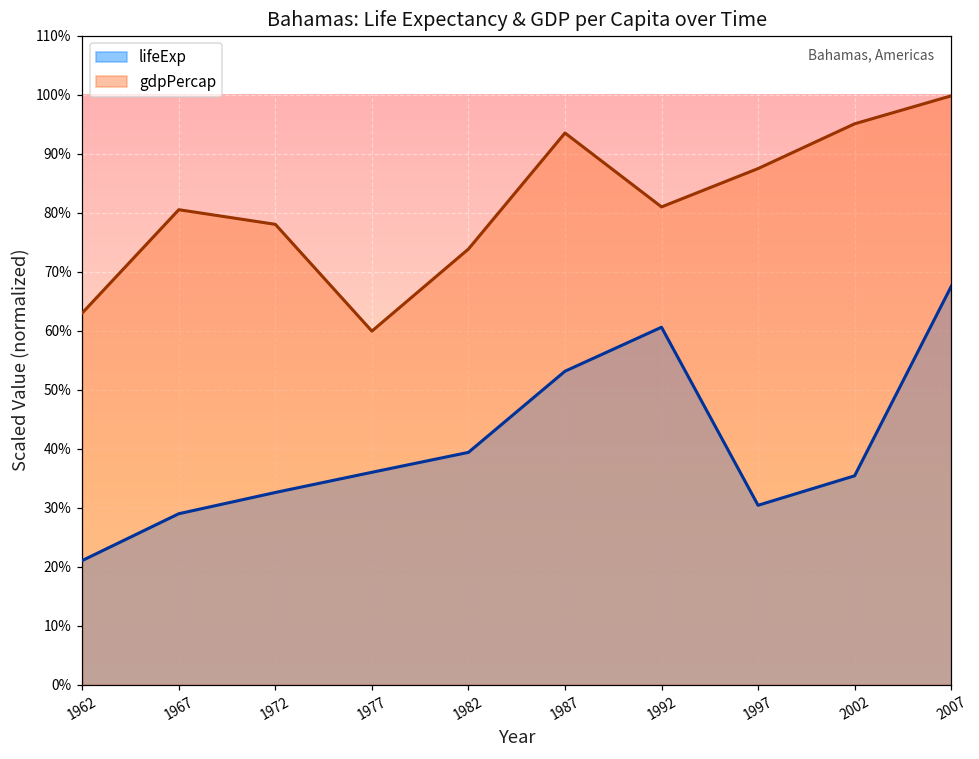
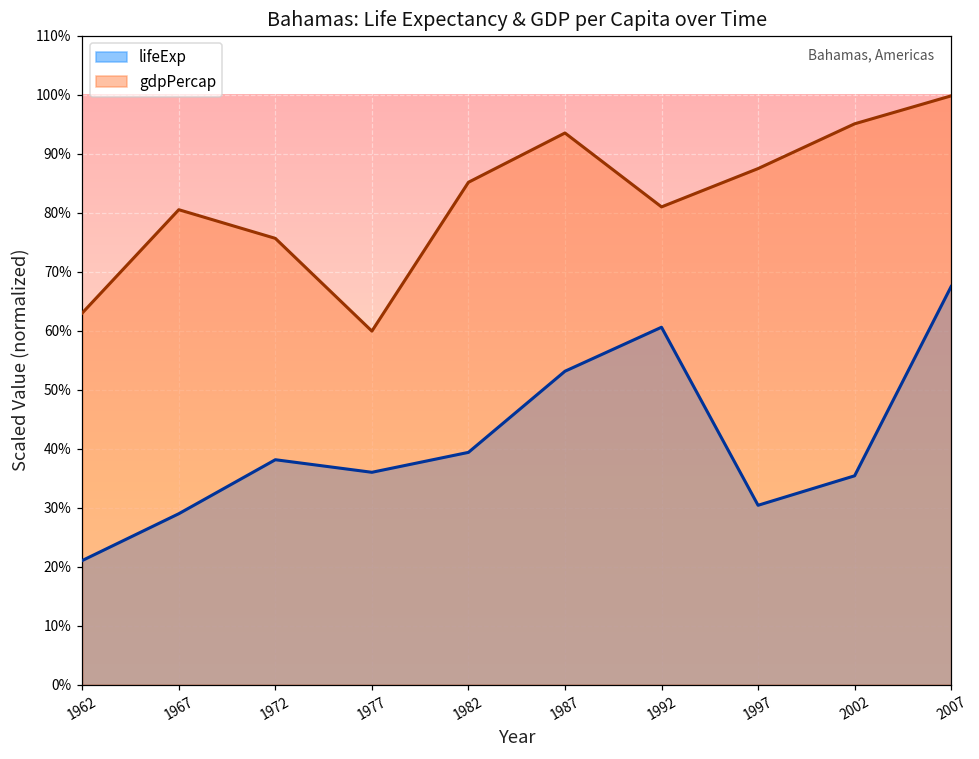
lifeExp, 1972: 33% -> 38%
gdpPercap, 1972: 78% -> 76%
gdpPercap, 1982: 74% -> 85%
